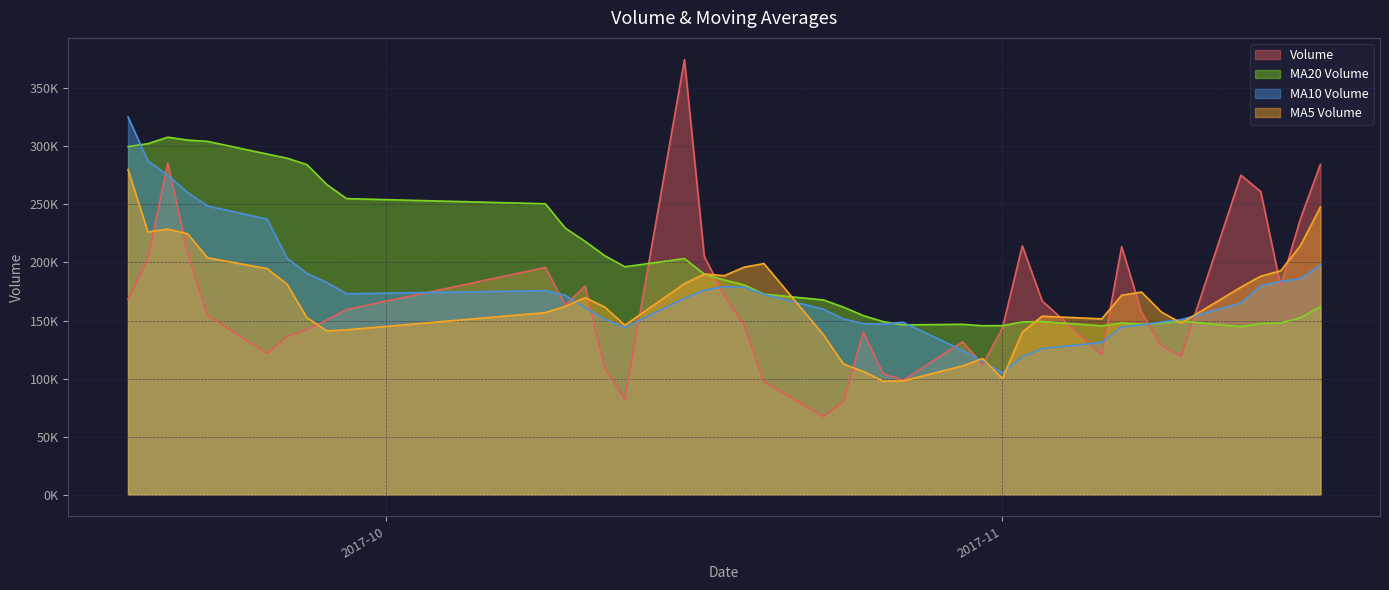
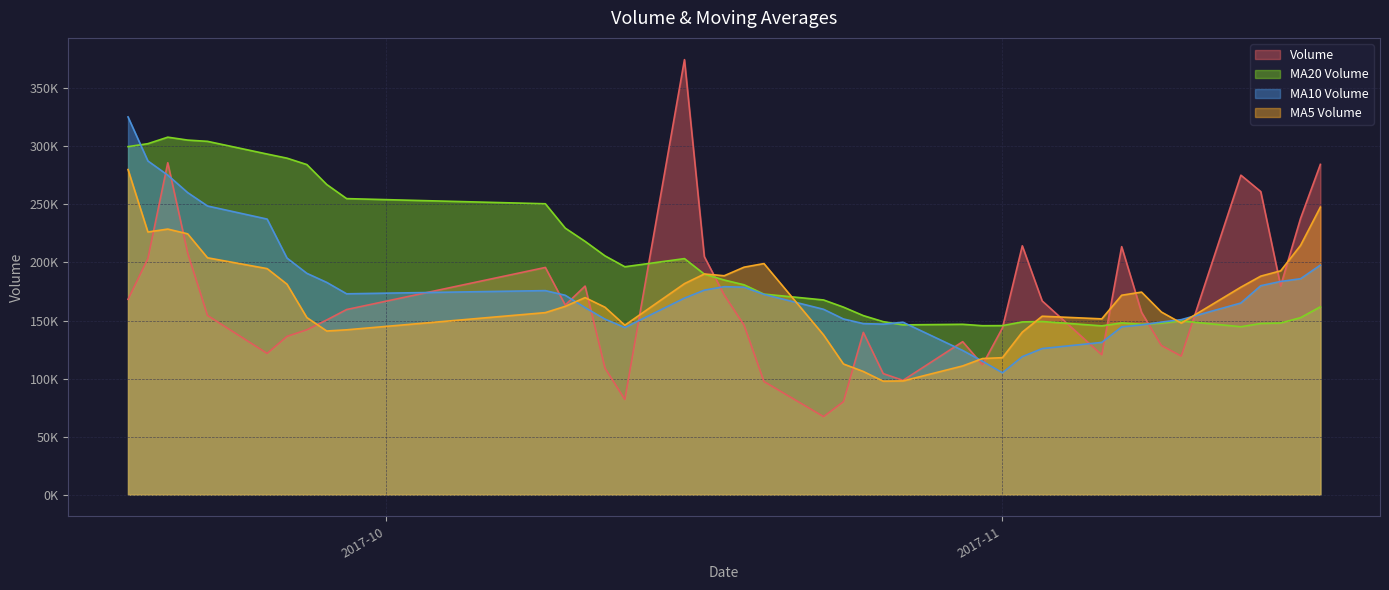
MA5 Volume, 2017-11: 100000 -> 118000
